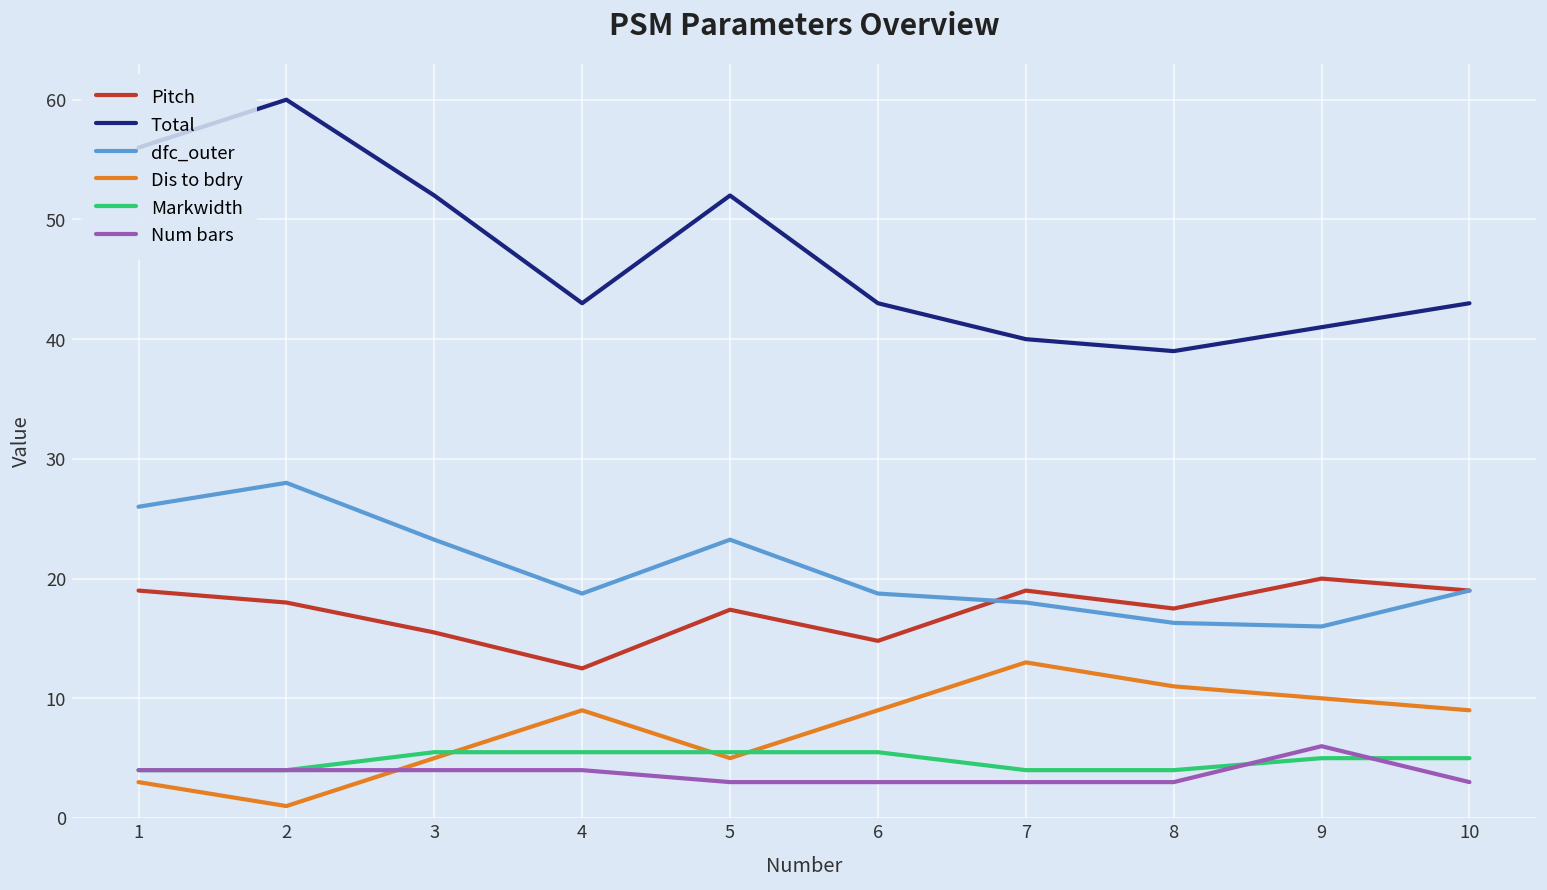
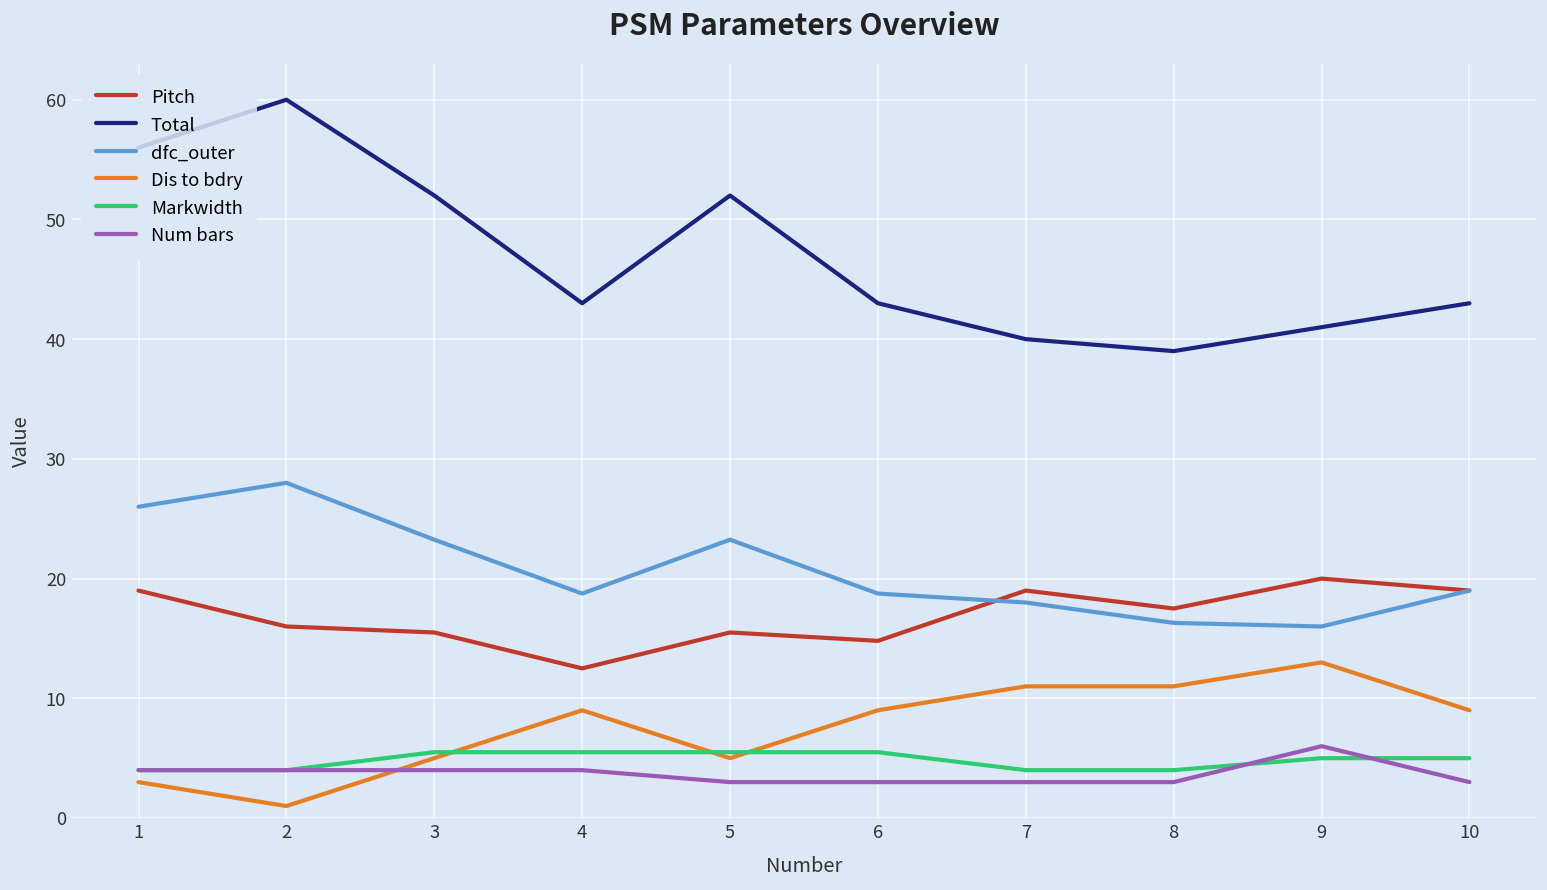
Pitch, 2: 18 -> 16
Pitch, 5: 17 -> 16
Dis to bdry, 7: 13 -> 11
Dis to bdry, 9: 10 -> 13
